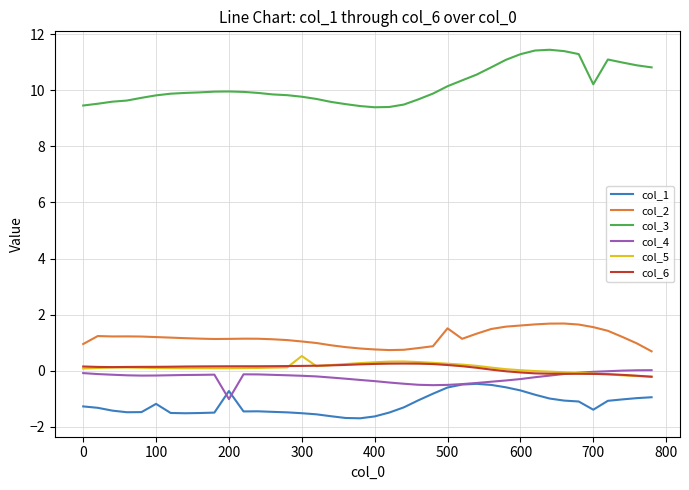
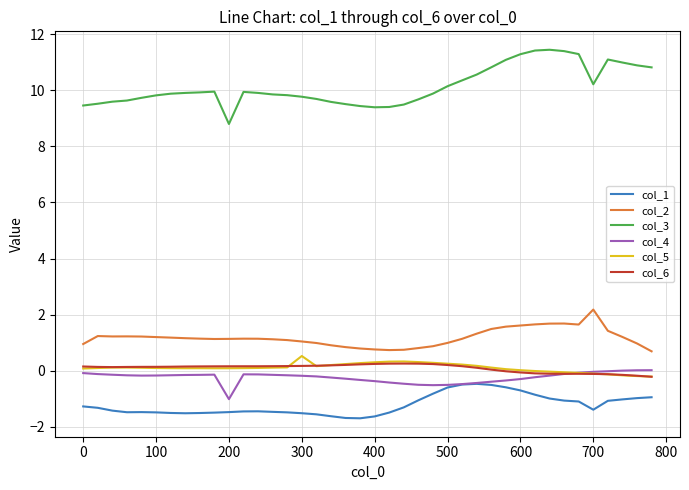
col_1, 100: -1.2 -> -1.5
col_1, 200: -0.7 -> -1.5
col_3, 200: 10.0 -> 8.8
col_2, 500: 1.5 -> 1.0
col_2, 700: 1.6 -> 2.2
